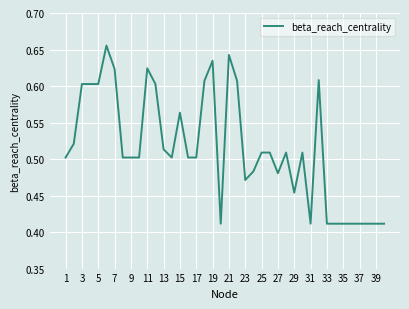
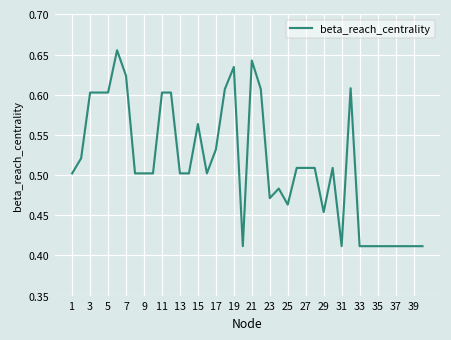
11: 0.62 -> 0.60
13: 0.51 -> 0.50
17: 0.50 -> 0.53
25: 0.51 -> 0.46
27: 0.48 -> 0.51
